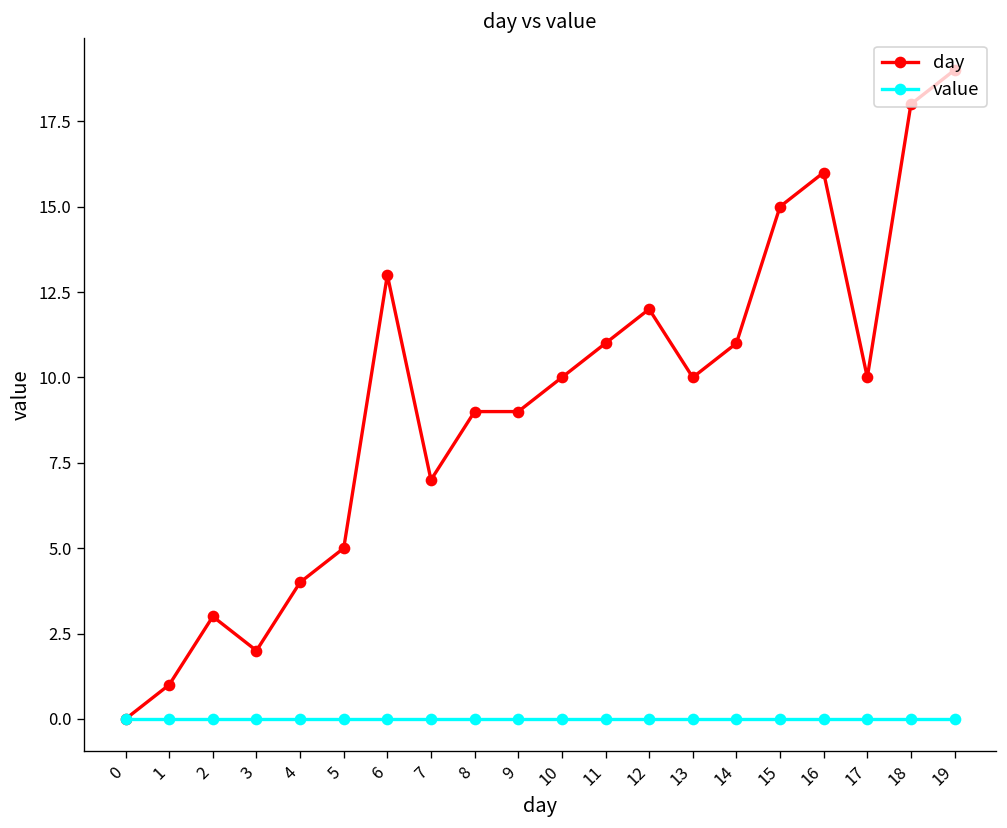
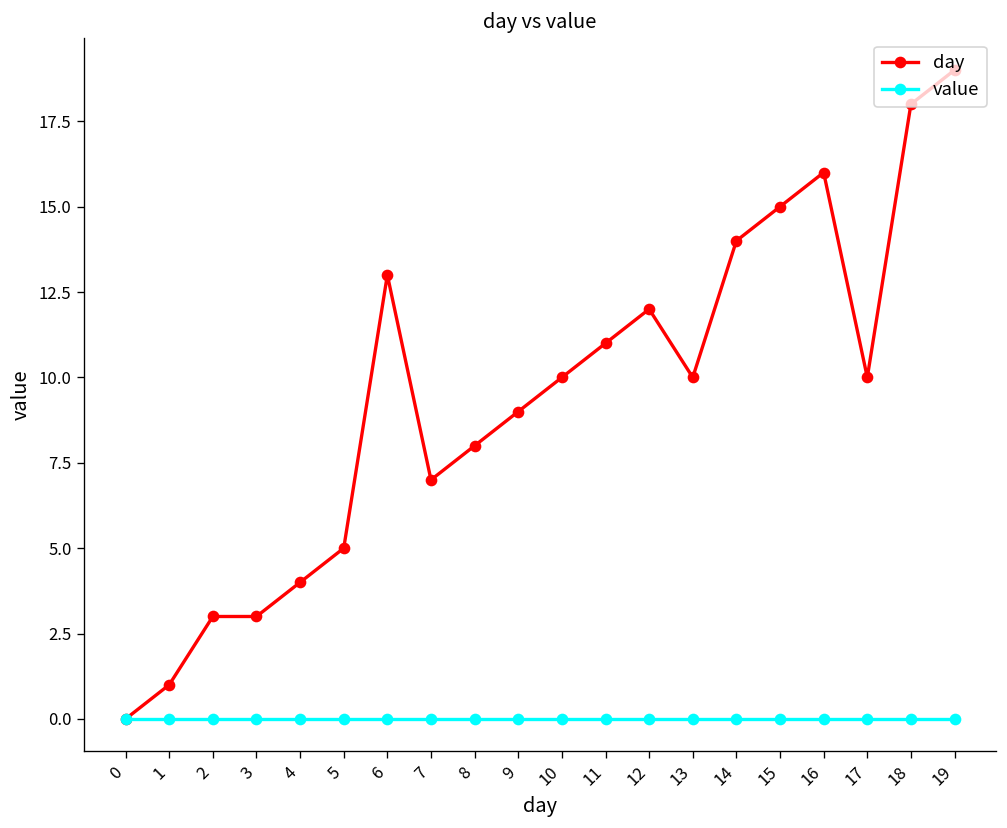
day, 3: 2 -> 3
day, 8: 9 -> 8
day, 14: 11 -> 14
